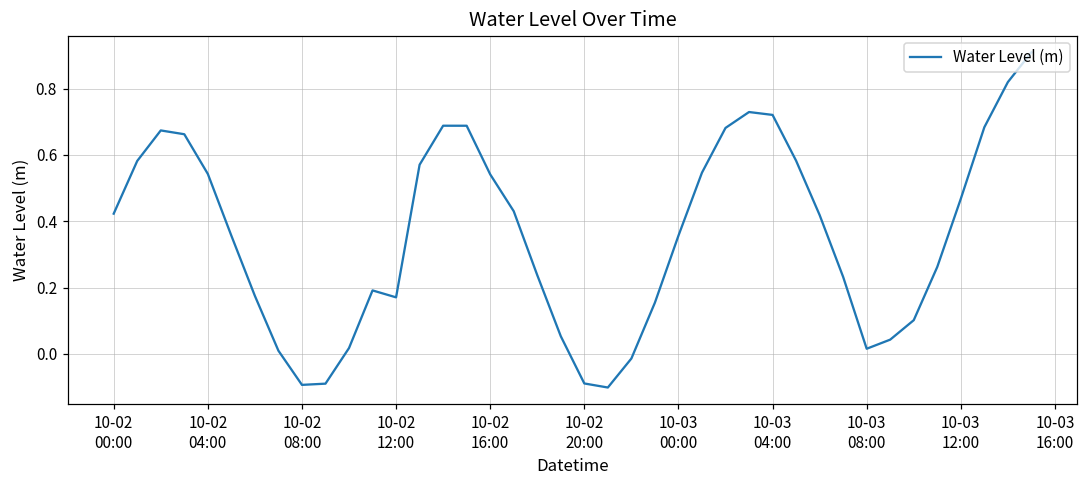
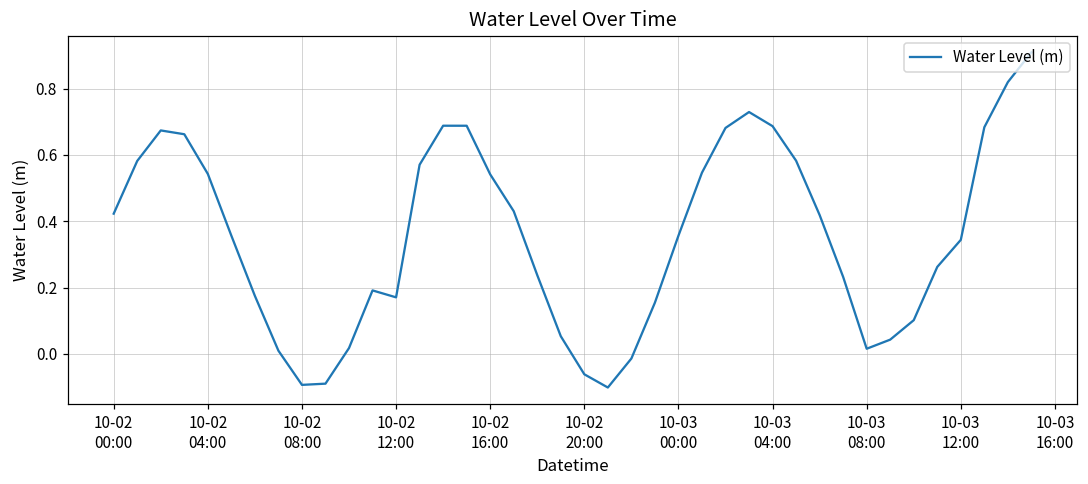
10-02 20:00: -0.09 -> -0.06
10-03 04:00: 0.72 -> 0.69
10-03 12:00: 0.47 -> 0.34
